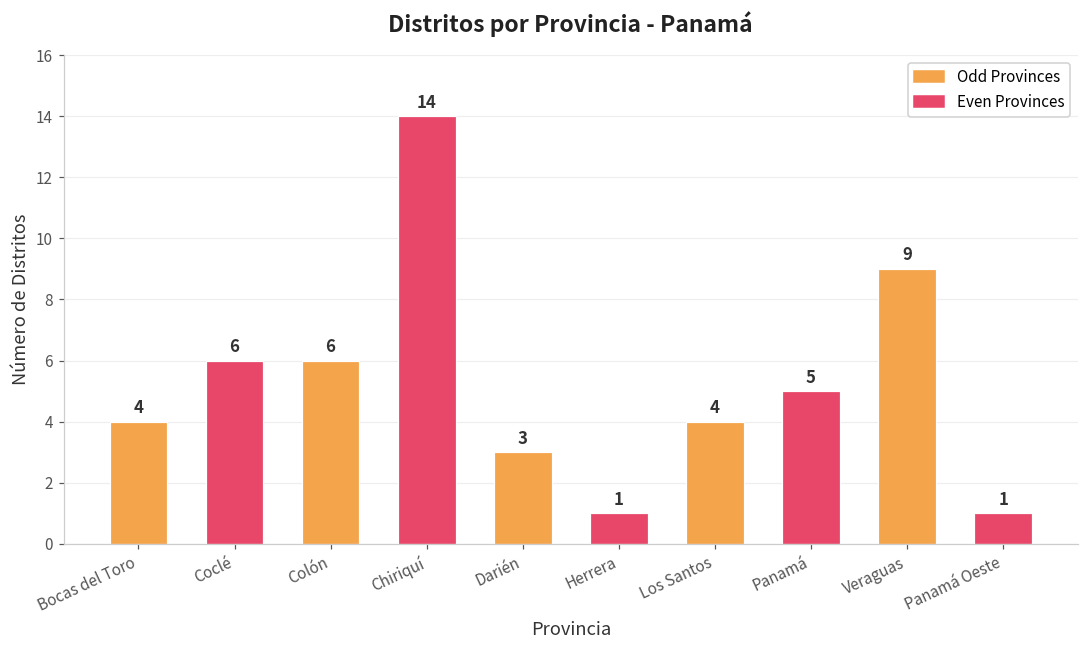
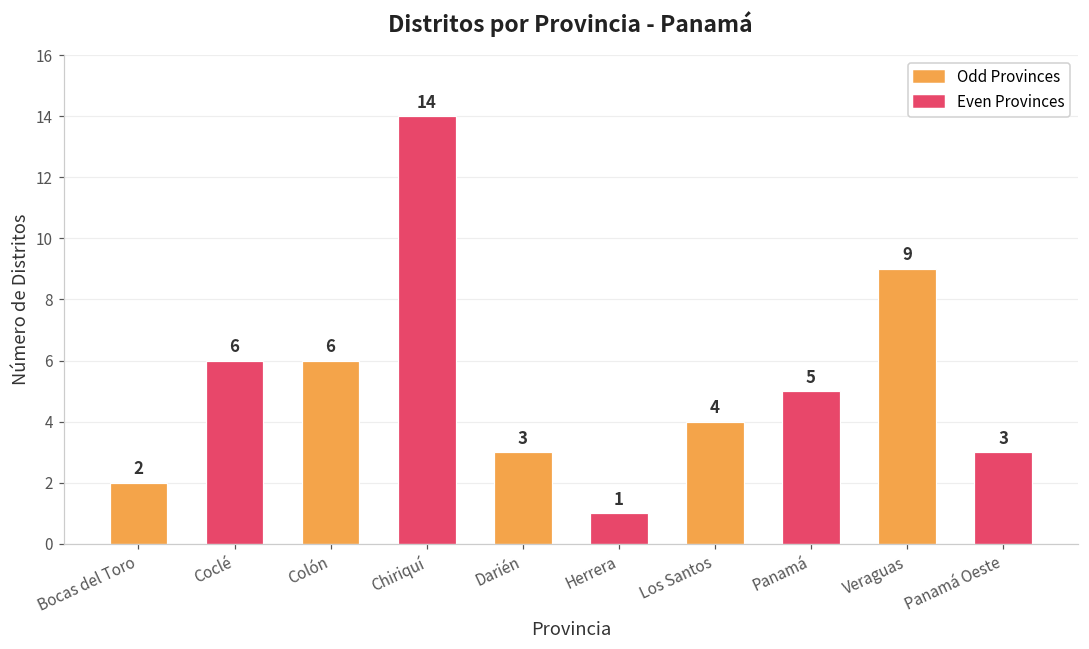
Bocas del Toro: 4 -> 2
Panamá Oeste: 1 -> 3
